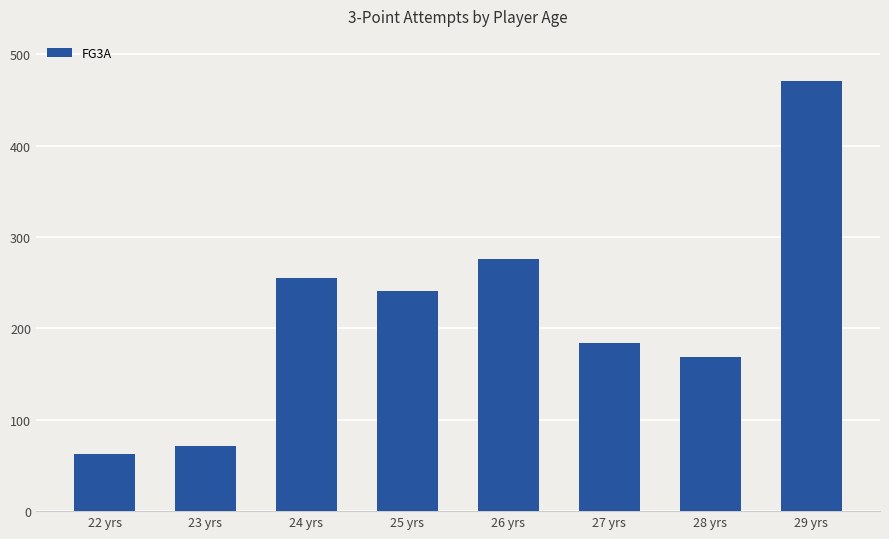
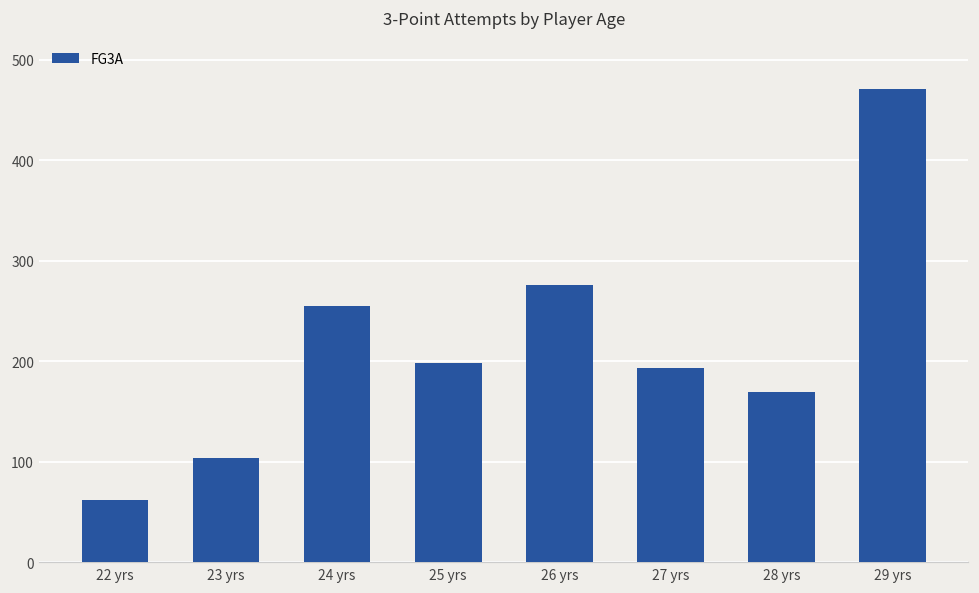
23 yrs: 70 -> 100
25 yrs: 240 -> 200
27 yrs: 180 -> 190
